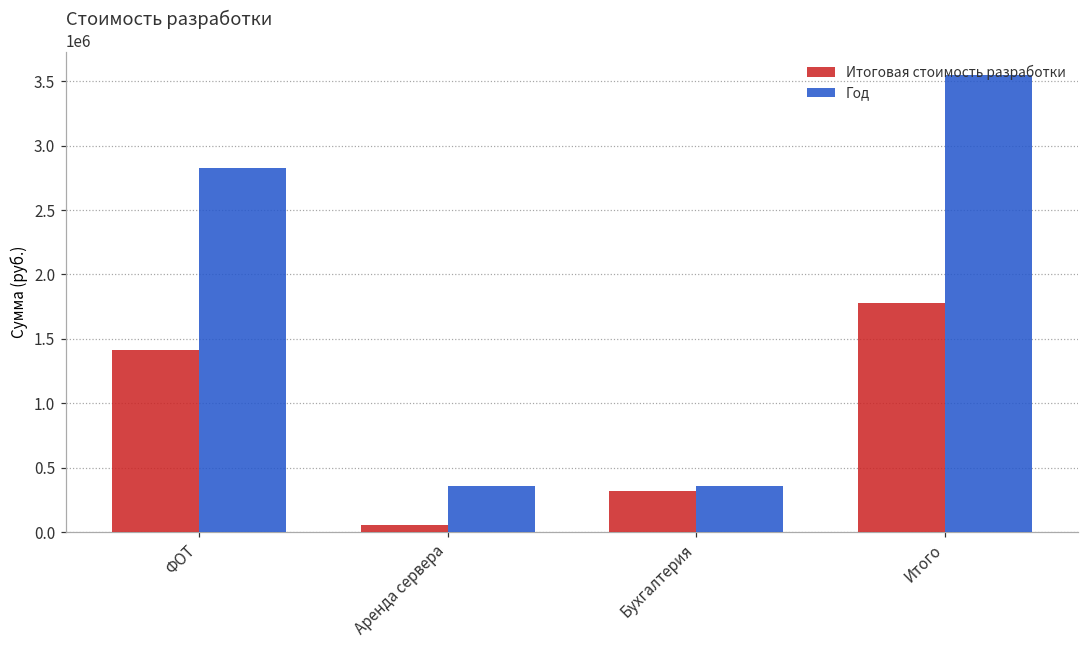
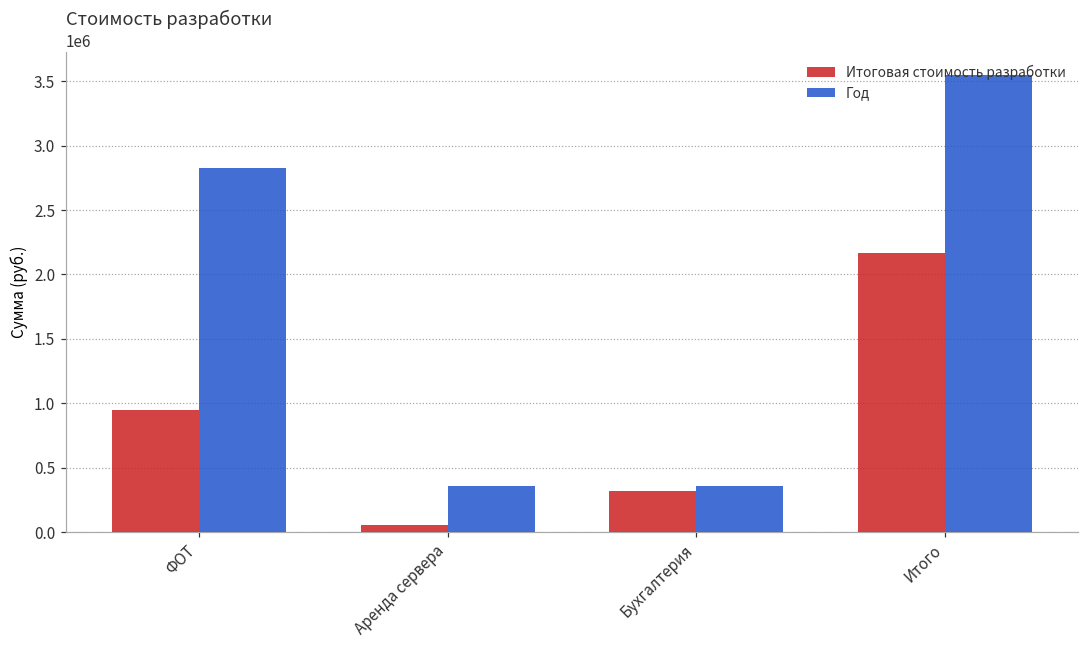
Итоговая стоимость разработки, ФОТ: 1420000 -> 950000
Итоговая стоимость разработки, Итого: 1780000 -> 2170000
